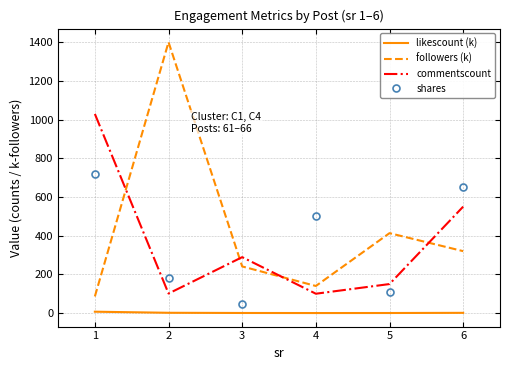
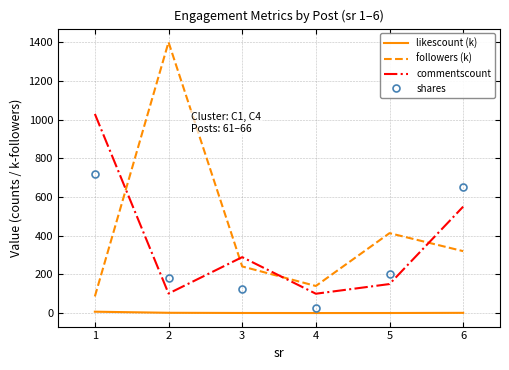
shares, 3: 50 -> 120
shares, 4: 500 -> 30
shares, 5: 110 -> 200
